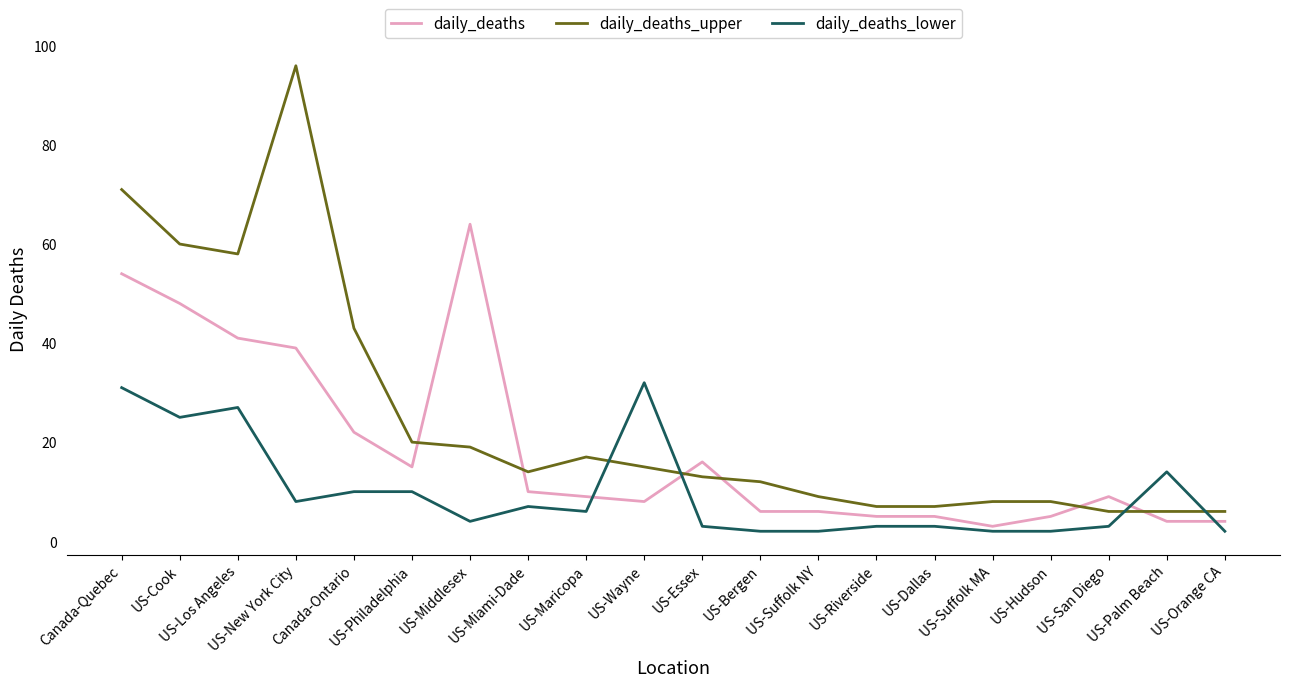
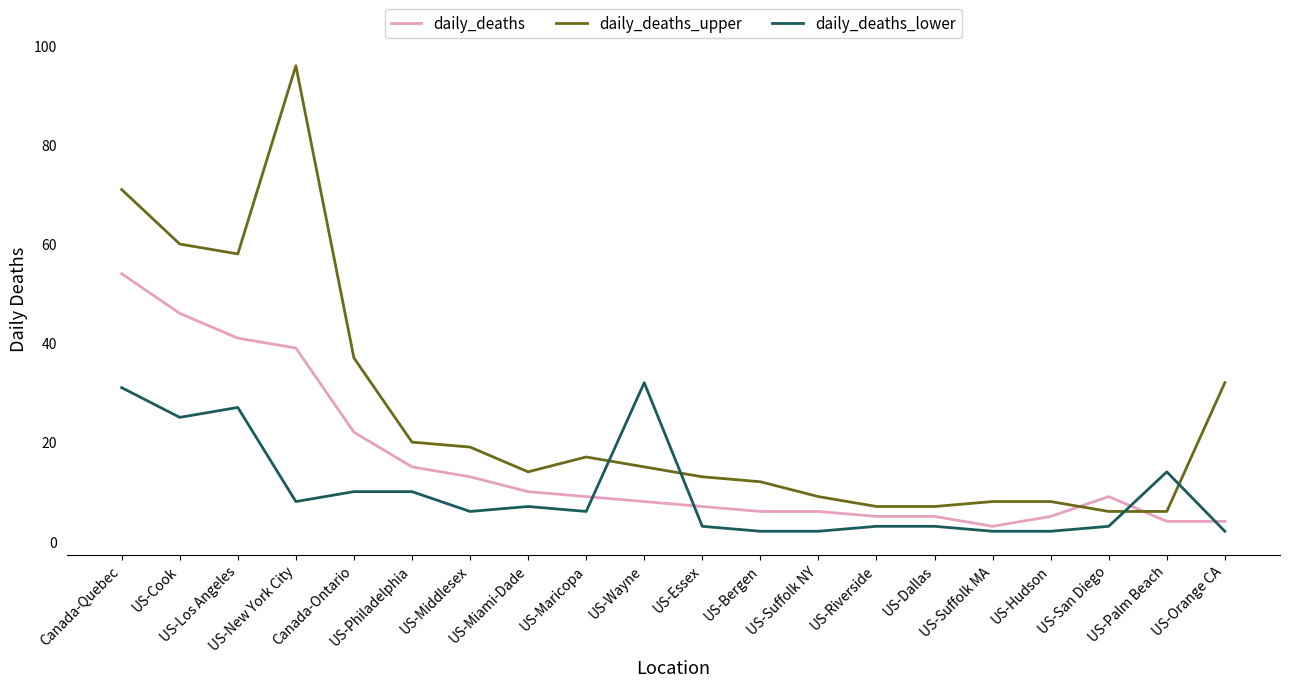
daily_deaths, US-Cook: 48 -> 46
daily_deaths_upper, Canada-Ontario: 43 -> 37
daily_deaths, US-Middlesex: 64 -> 13
daily_deaths_lower, US-Middlesex: 4 -> 6
daily_deaths, US-Essex: 16 -> 7
daily_deaths_upper, US-Orange CA: 6 -> 32
